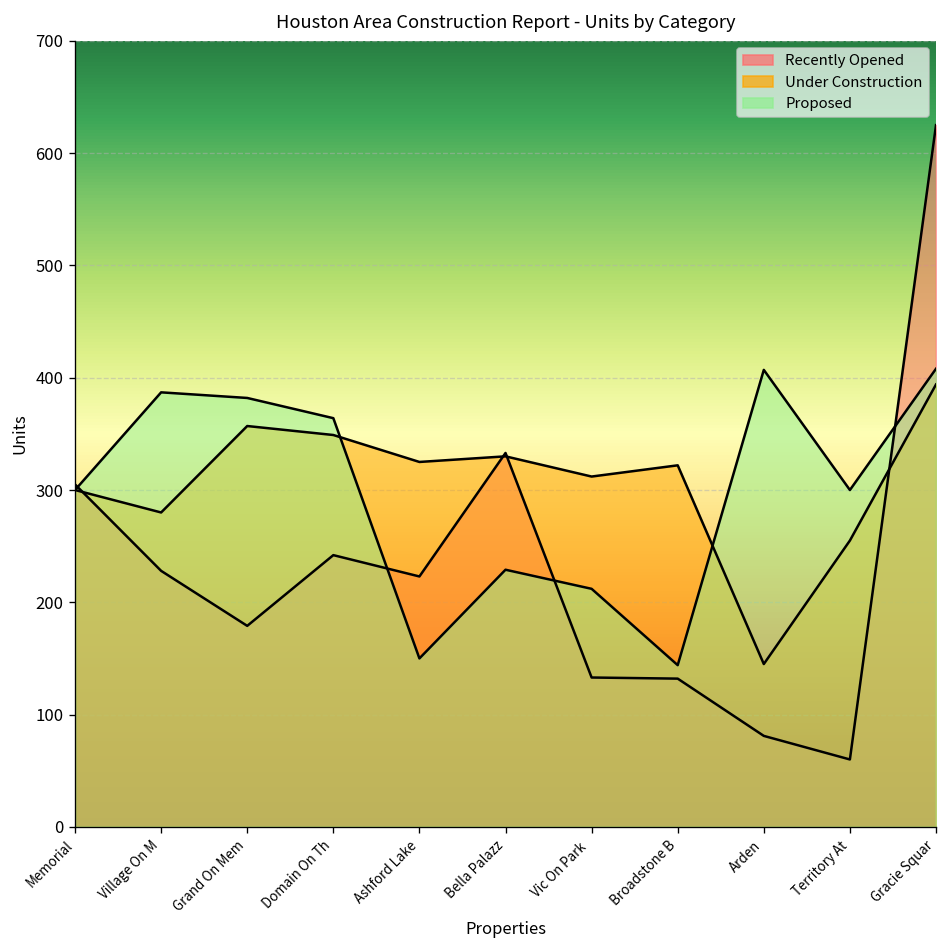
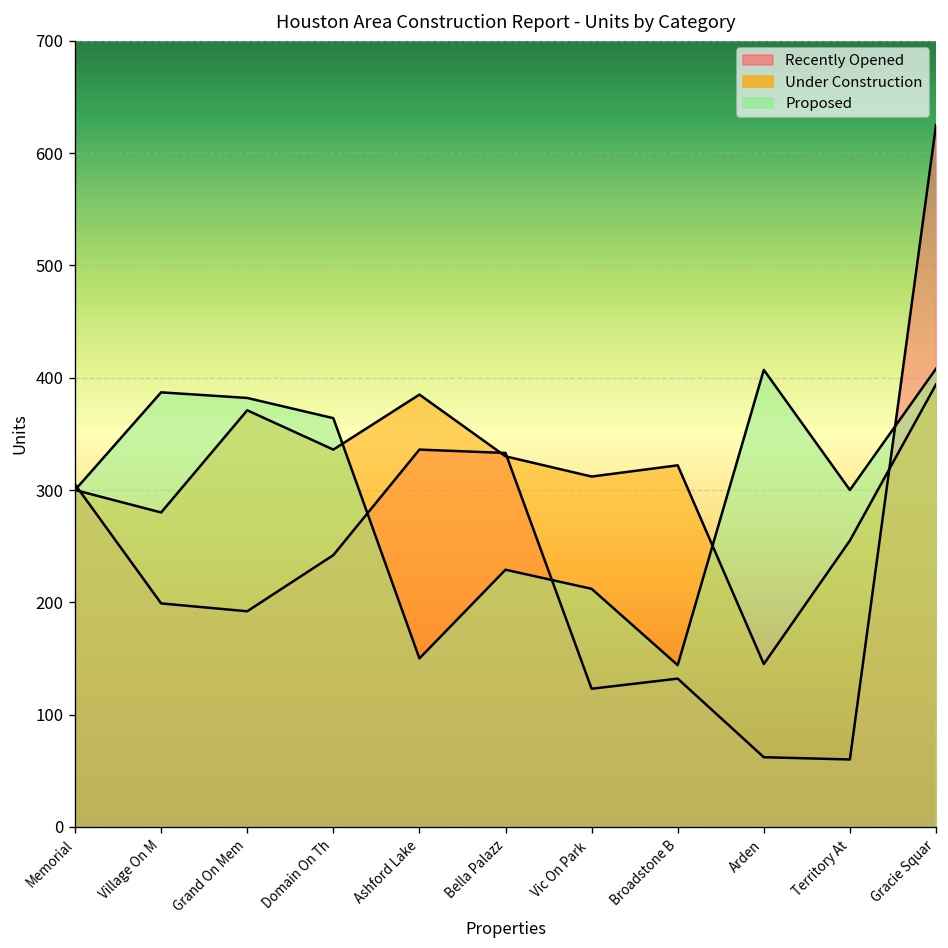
Recently Opened, Village On M: 230 -> 200
Recently Opened, Grand On Mem: 180 -> 190
Under Construction, Grand On Mem: 360 -> 370
Under Construction, Domain On Th: 350 -> 340
Recently Opened, Ashford Lake: 220 -> 340
Under Construction, Ashford Lake: 330 -> 390
Recently Opened, Vic On Park: 130 -> 120
Recently Opened, Arden: 80 -> 60
